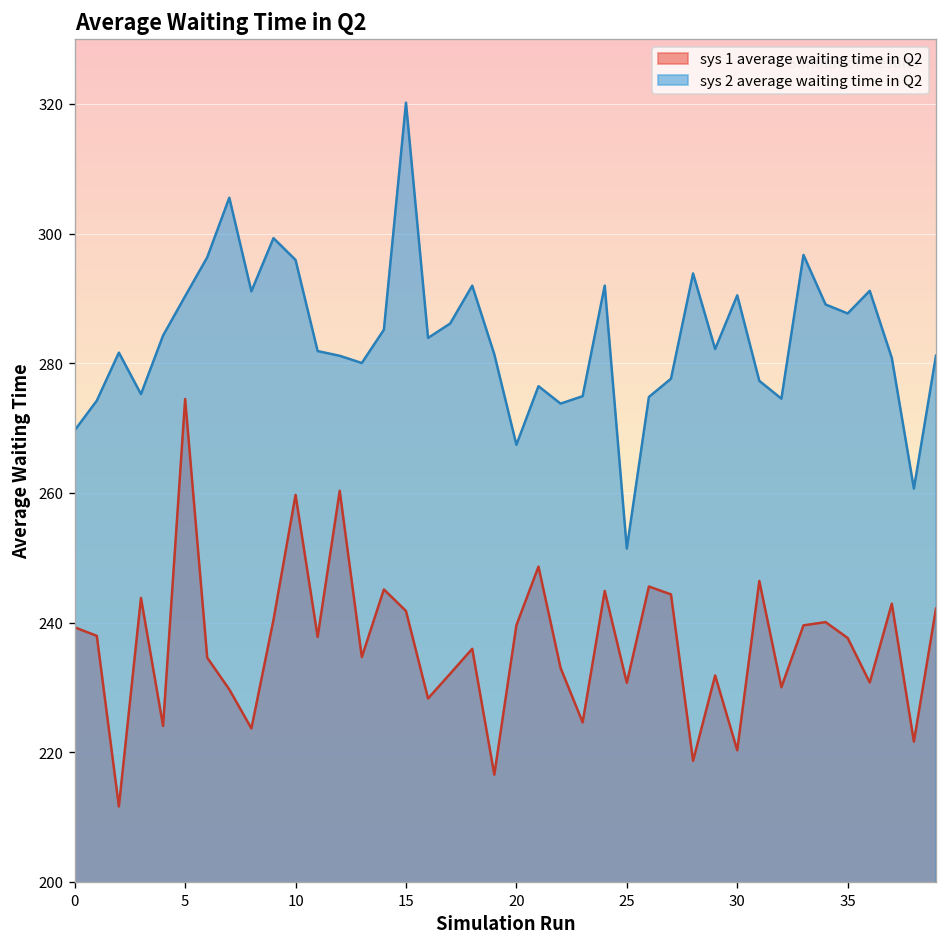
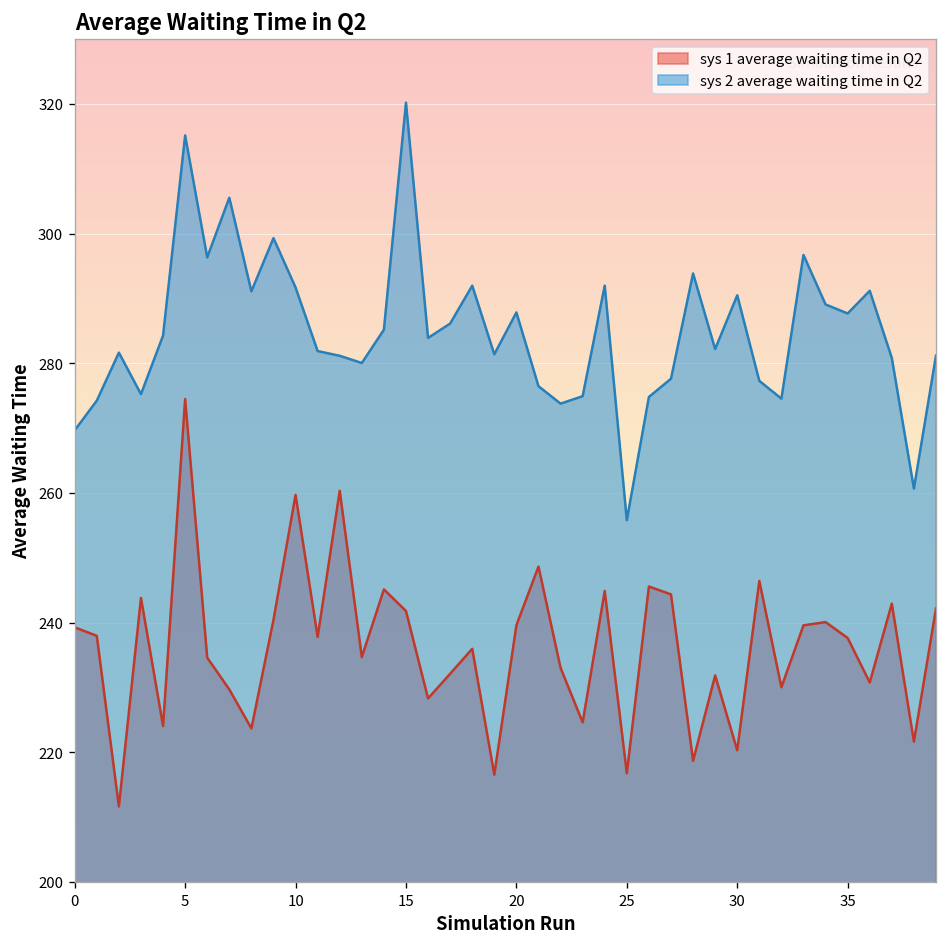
sys 2 average waiting time in Q2, 5: 290 -> 315
sys 2 average waiting time in Q2, 10: 296 -> 292
sys 2 average waiting time in Q2, 20: 267 -> 288
sys 1 average waiting time in Q2, 25: 231 -> 217
sys 2 average waiting time in Q2, 25: 251 -> 256
